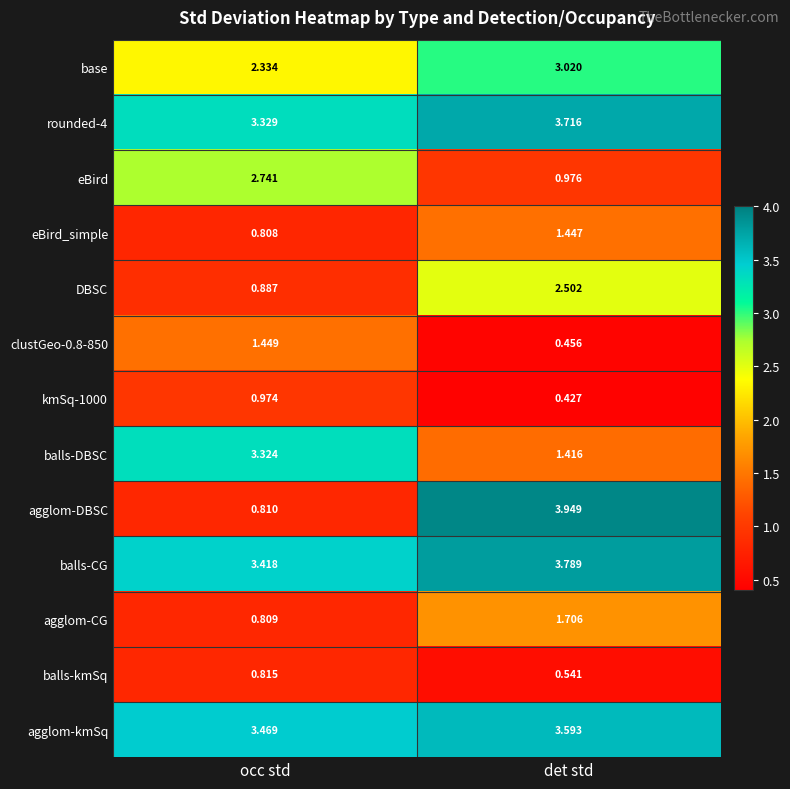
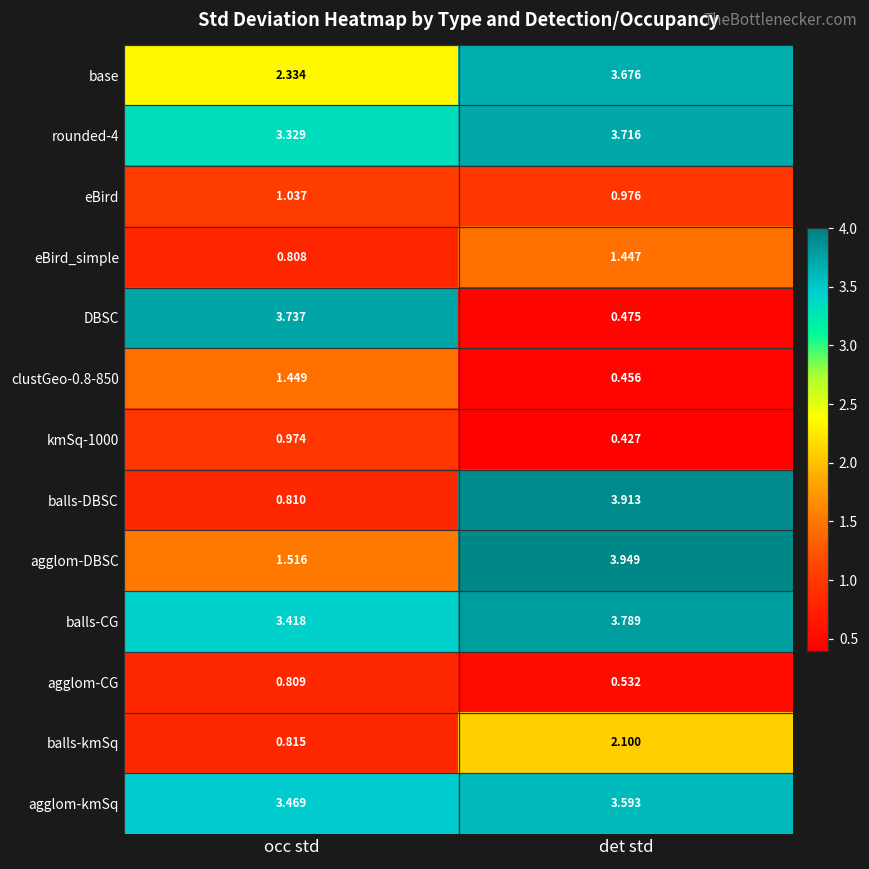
base, det std: 3.020 -> 3.676
eBird, occ std: 2.741 -> 1.037
DBSC, occ std: 0.887 -> 3.737
DBSC, det std: 2.502 -> 0.475
balls-DBSC, occ std: 3.324 -> 0.810
balls-DBSC, det std: 1.416 -> 3.913
agglom-DBSC, occ std: 0.810 -> 1.516
agglom-CG, det std: 1.706 -> 0.532
balls-kmSq, det std: 0.541 -> 2.100
